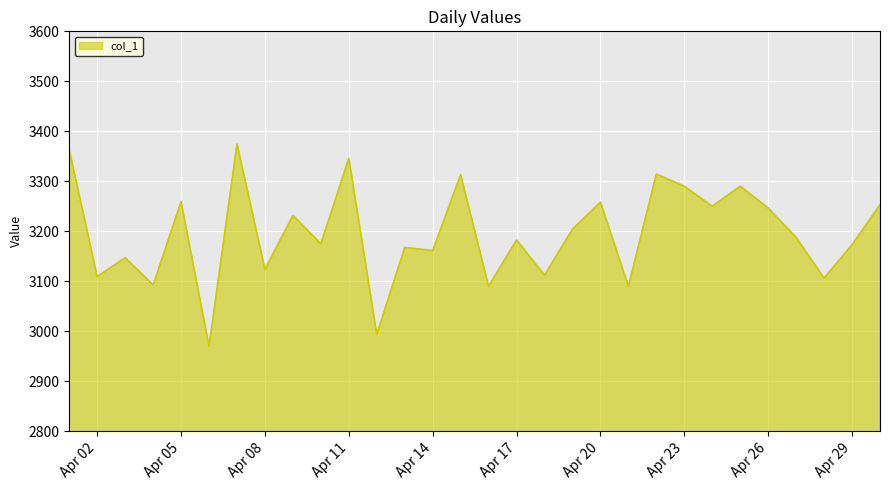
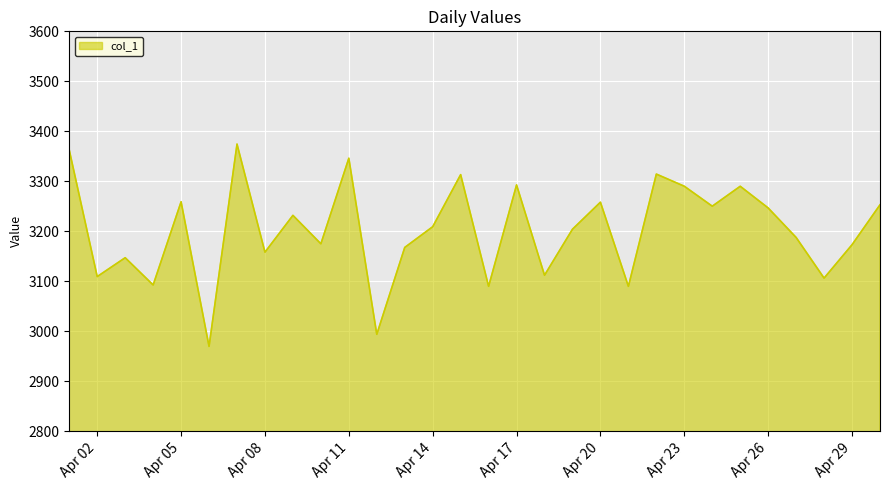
Apr 08: 3120 -> 3160
Apr 14: 3160 -> 3210
Apr 17: 3180 -> 3290
